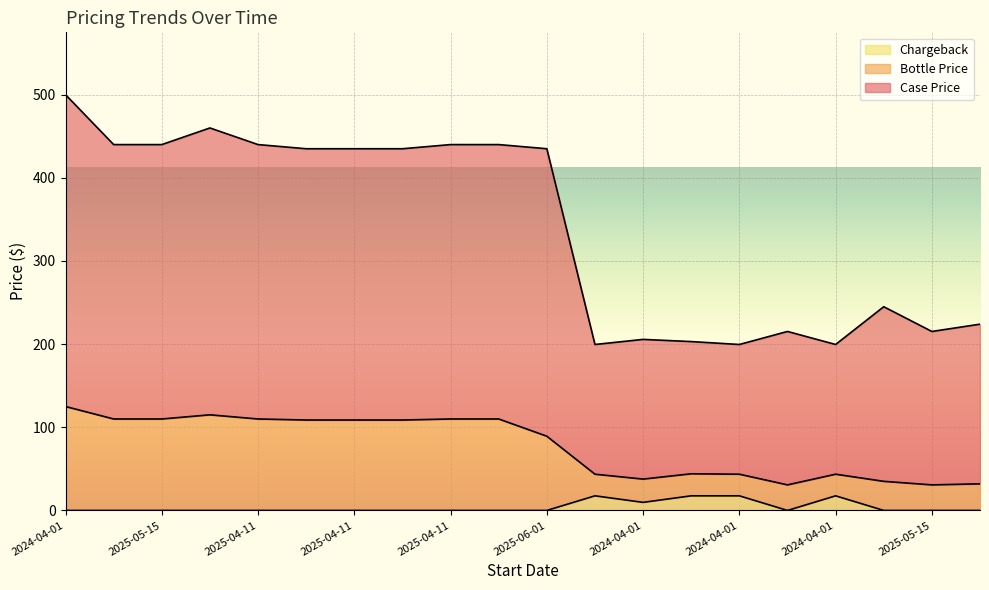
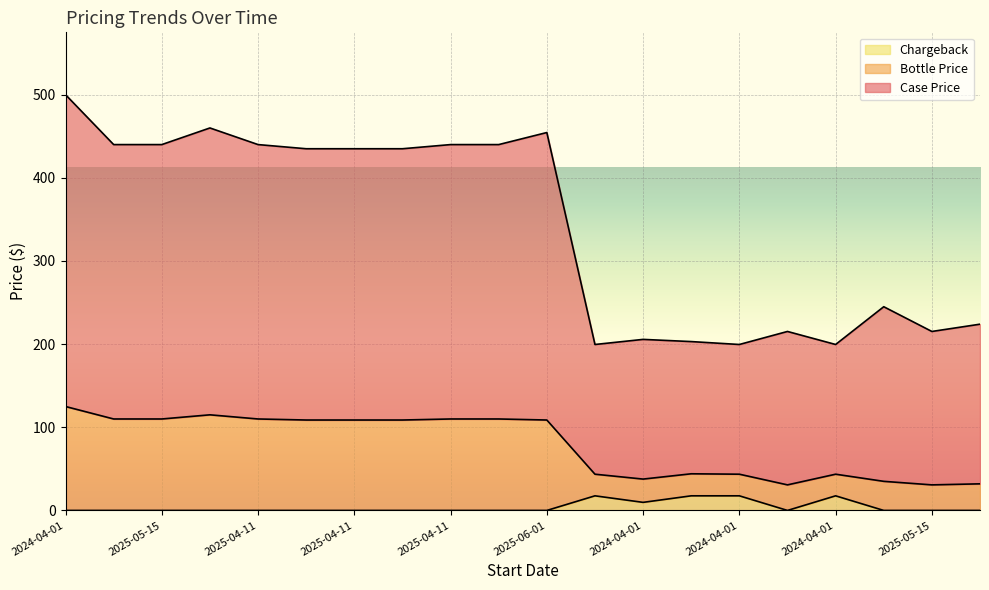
Bottle Price, 2025-06-01: 90 -> 110
